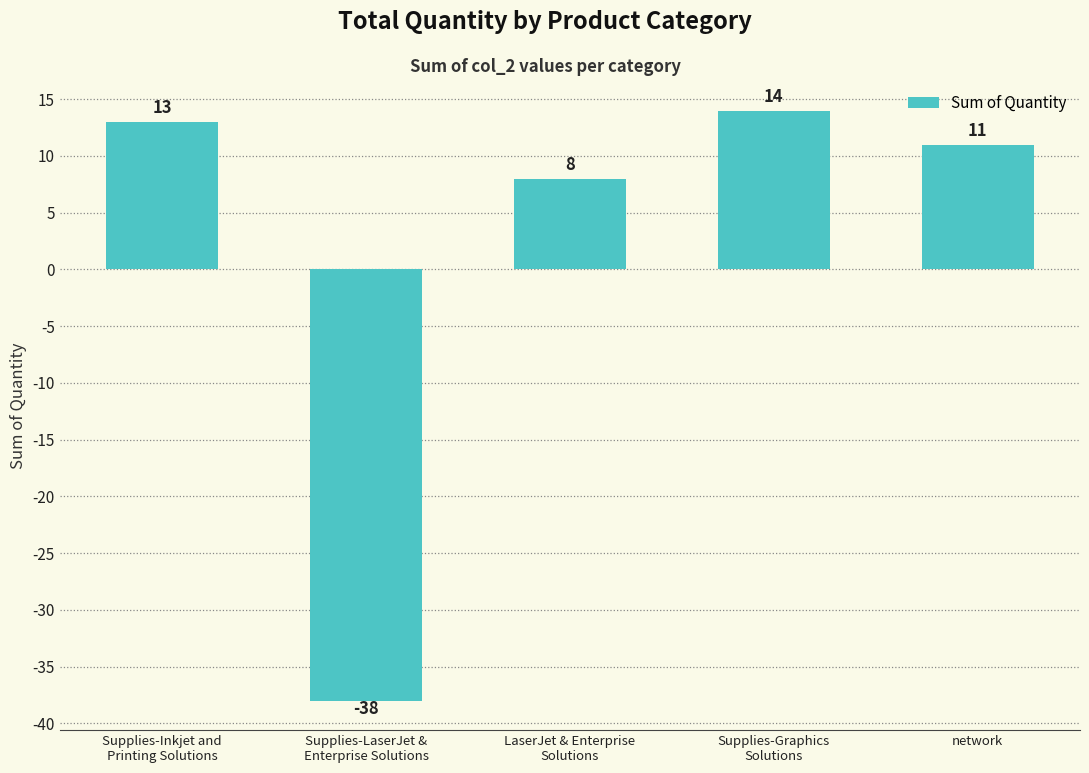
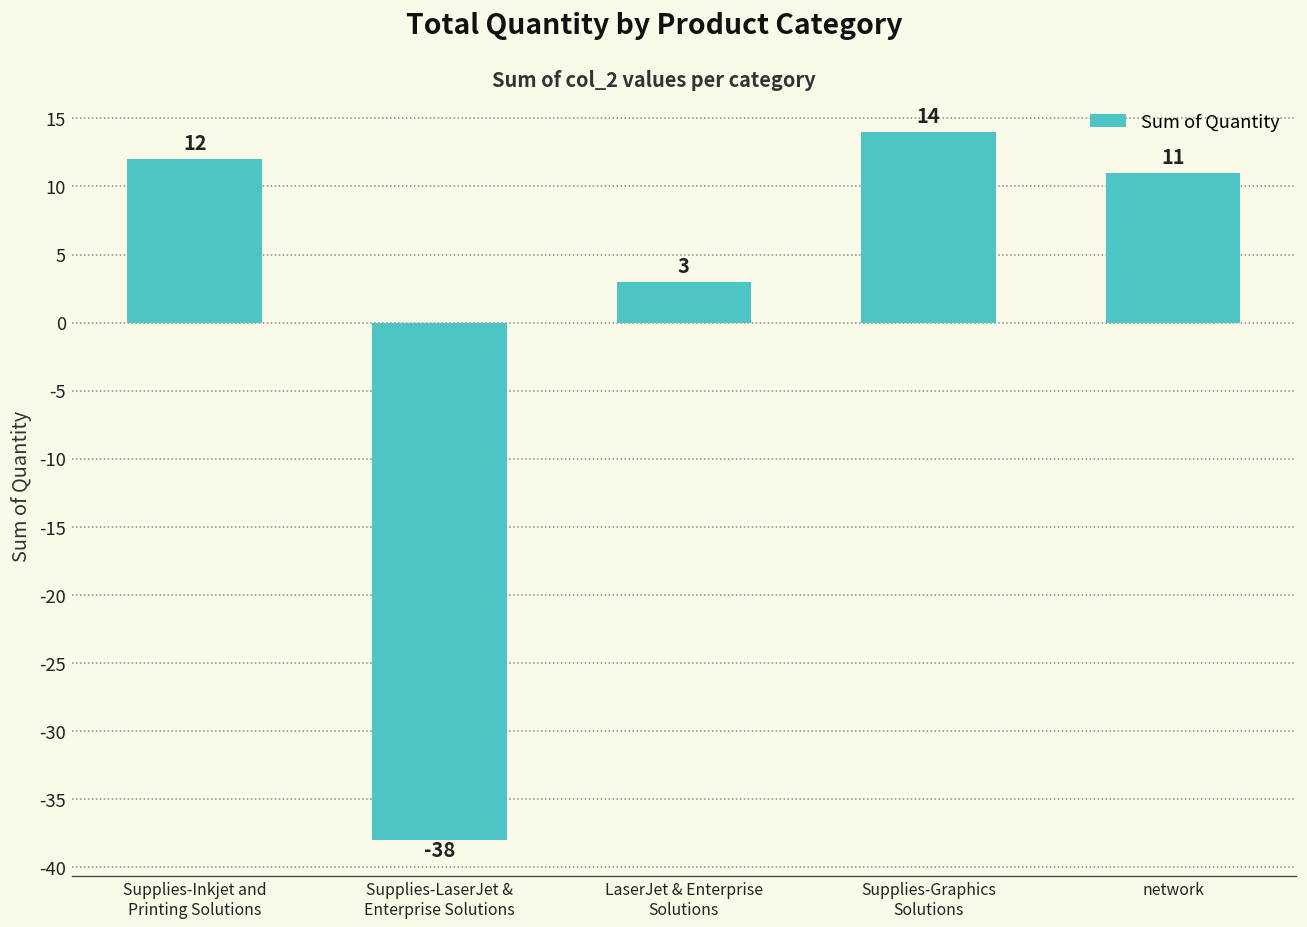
Supplies-Inkjet and Printing Solutions: 13 -> 12
LaserJet & Enterprise Solutions: 8 -> 3
